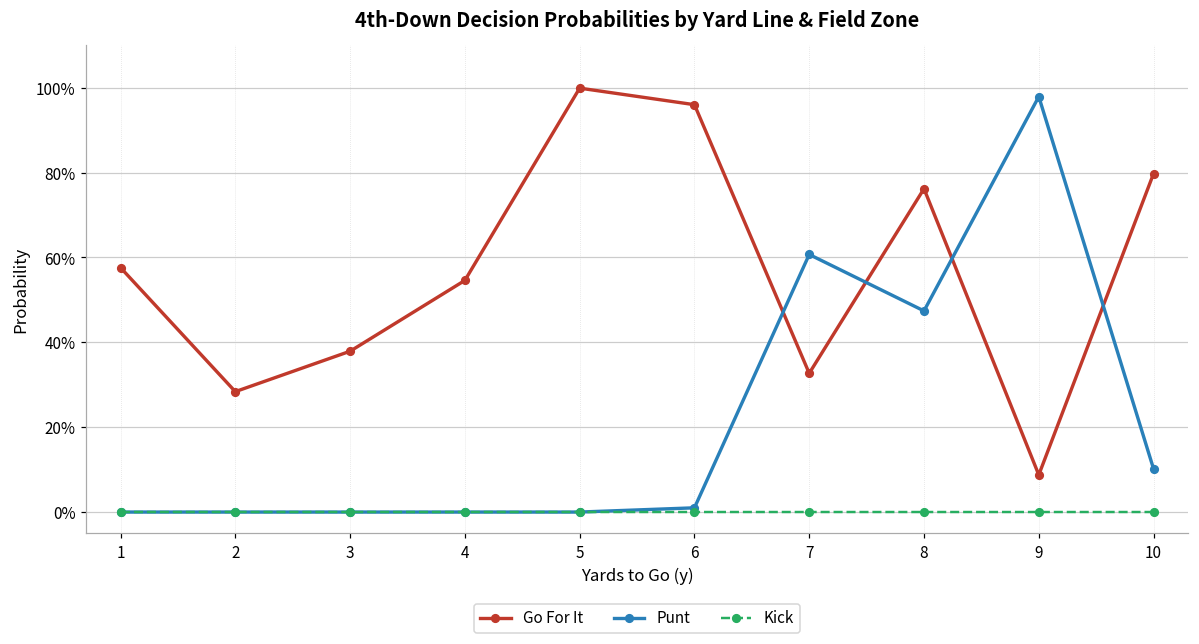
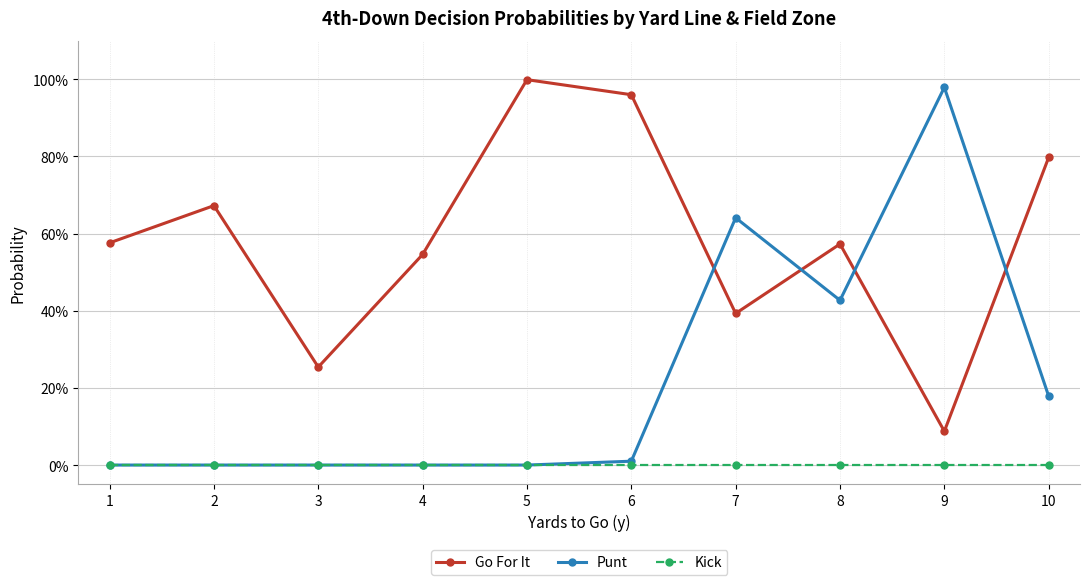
Go For It, 2: 28% -> 67%
Go For It, 3: 38% -> 25%
Go For It, 7: 33% -> 39%
Punt, 7: 61% -> 64%
Go For It, 8: 76% -> 57%
Punt, 8: 47% -> 43%
Punt, 10: 10% -> 18%
